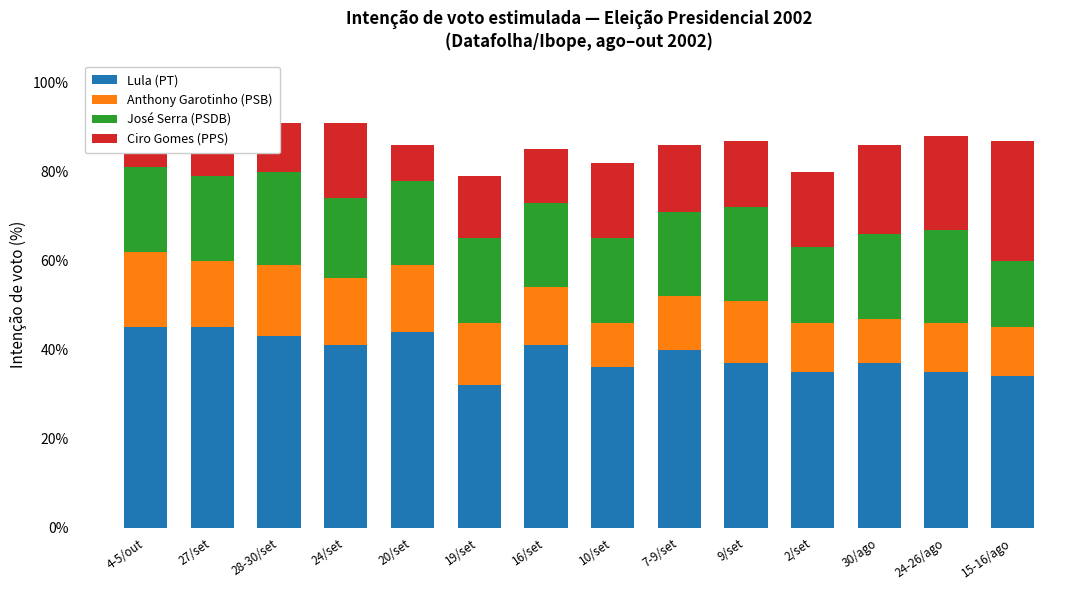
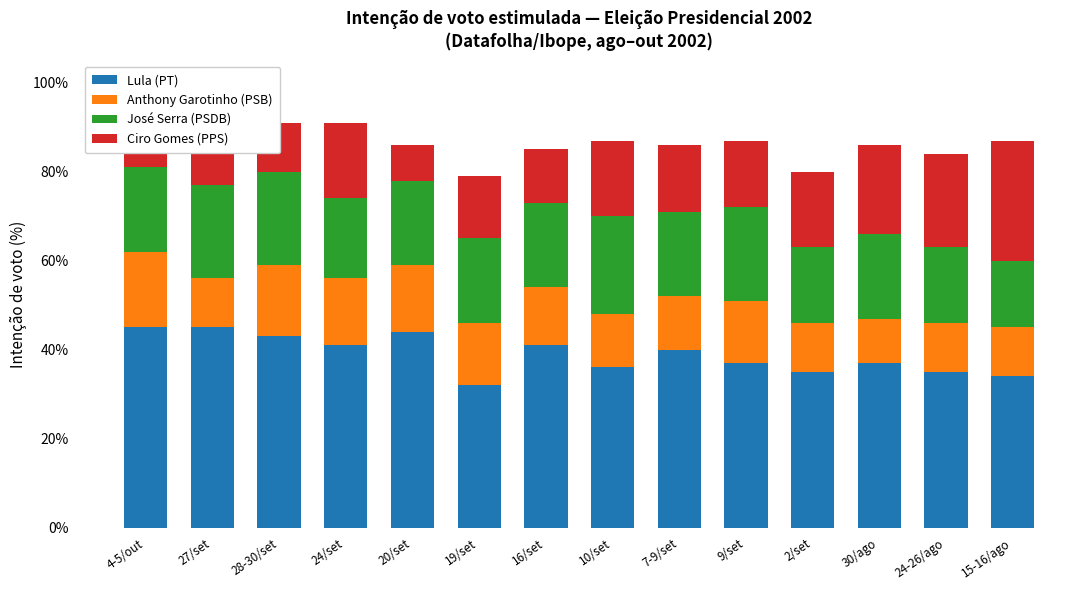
Anthony Garotinho (PSB), 27/set: 15% -> 11%
José Serra (PSDB), 27/set: 19% -> 21%
Anthony Garotinho (PSB), 10/set: 10% -> 12%
José Serra (PSDB), 10/set: 19% -> 22%
José Serra (PSDB), 24-26/ago: 21% -> 17%
